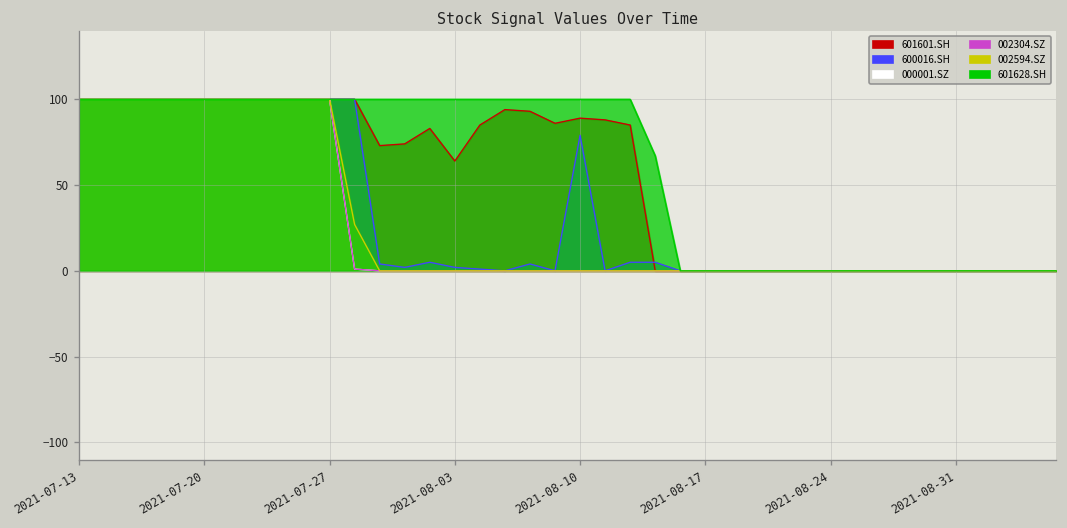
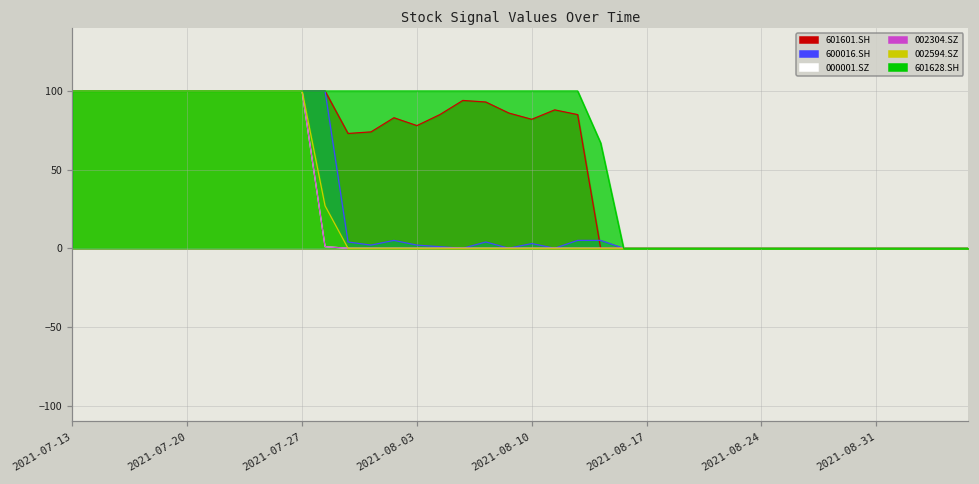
601601.SH, 2021-08-03: 64 -> 78
601601.SH, 2021-08-10: 89 -> 82
600016.SH, 2021-08-10: 79 -> 3
